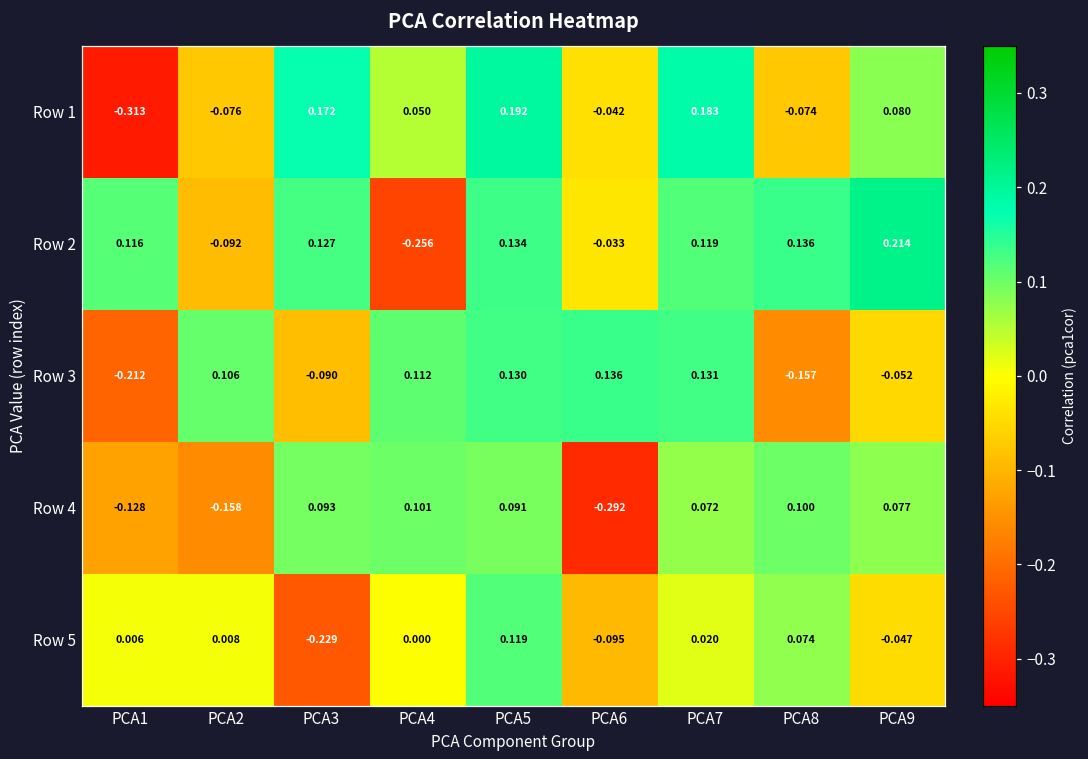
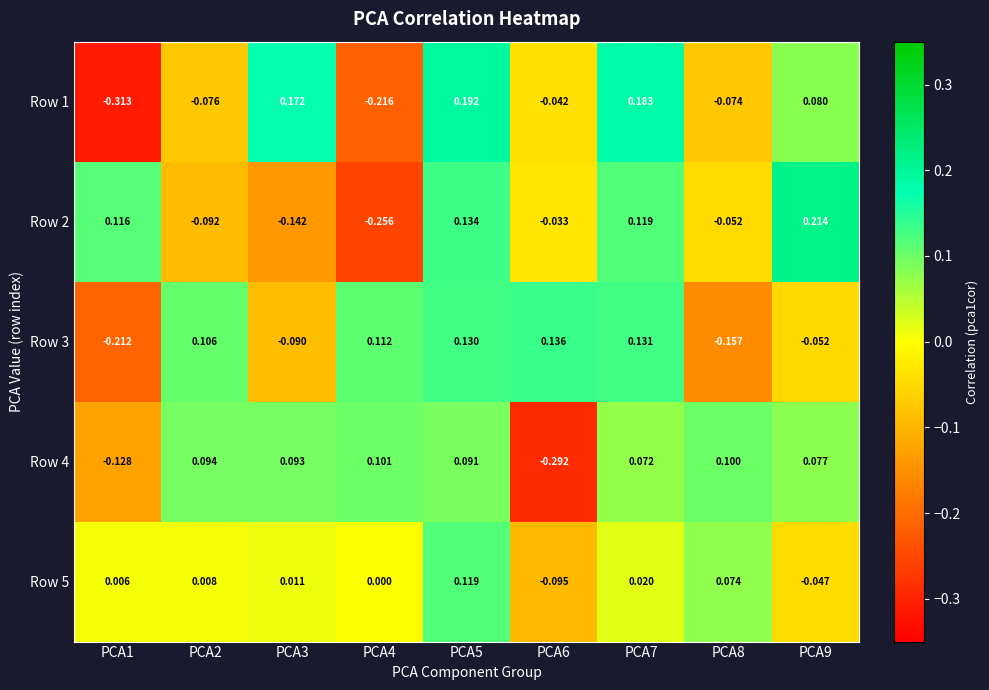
Row 1, PCA4: 0.050 -> -0.216
Row 2, PCA3: 0.127 -> -0.142
Row 2, PCA8: 0.136 -> -0.052
Row 4, PCA2: -0.158 -> 0.094
Row 5, PCA3: -0.229 -> 0.011
